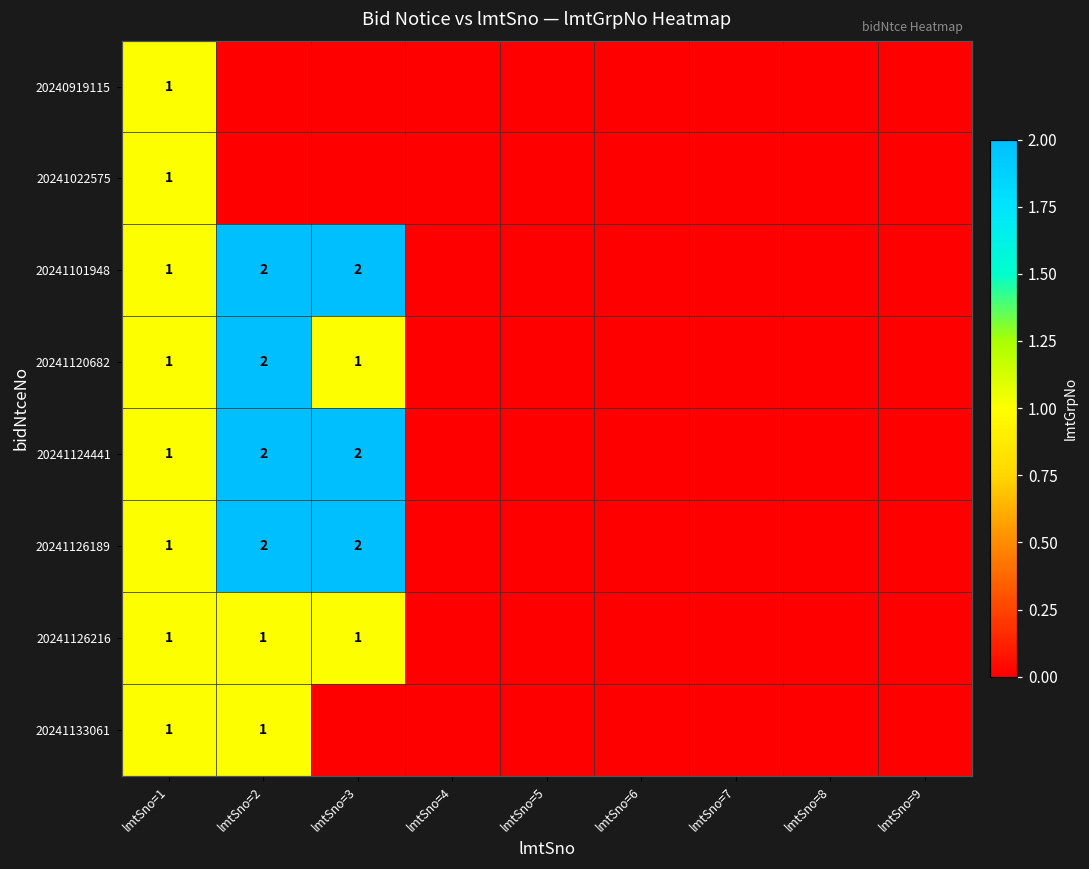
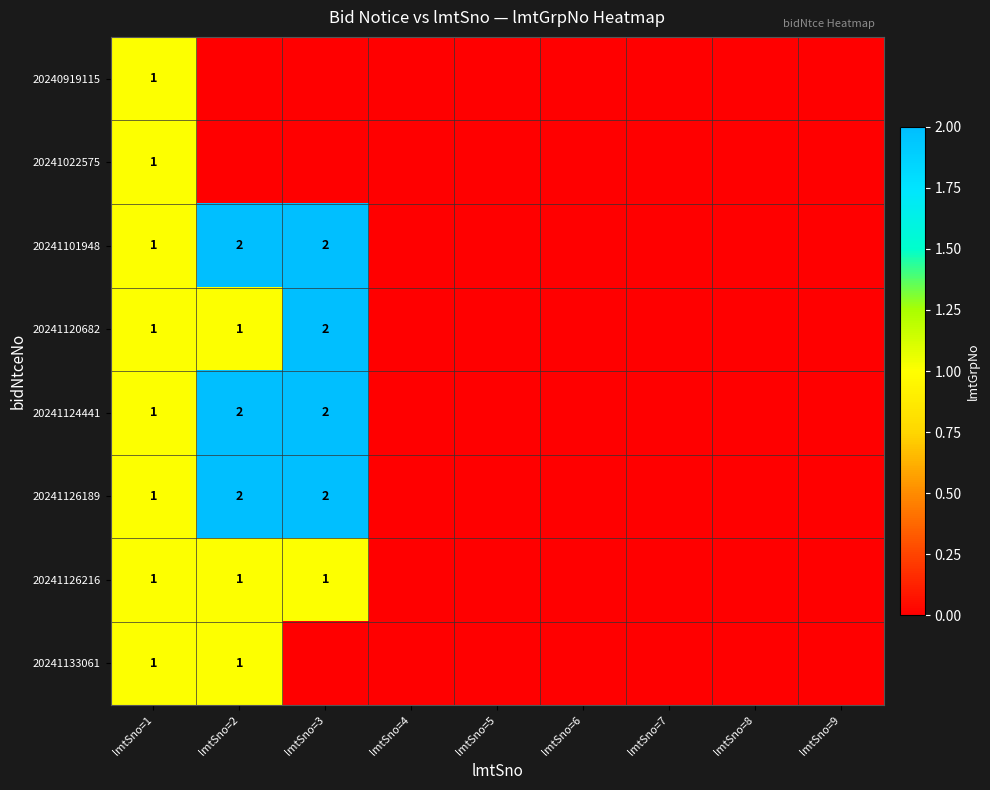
20241120682, lmtSno=2: 2 -> 1
20241120682, lmtSno=3: 1 -> 2
